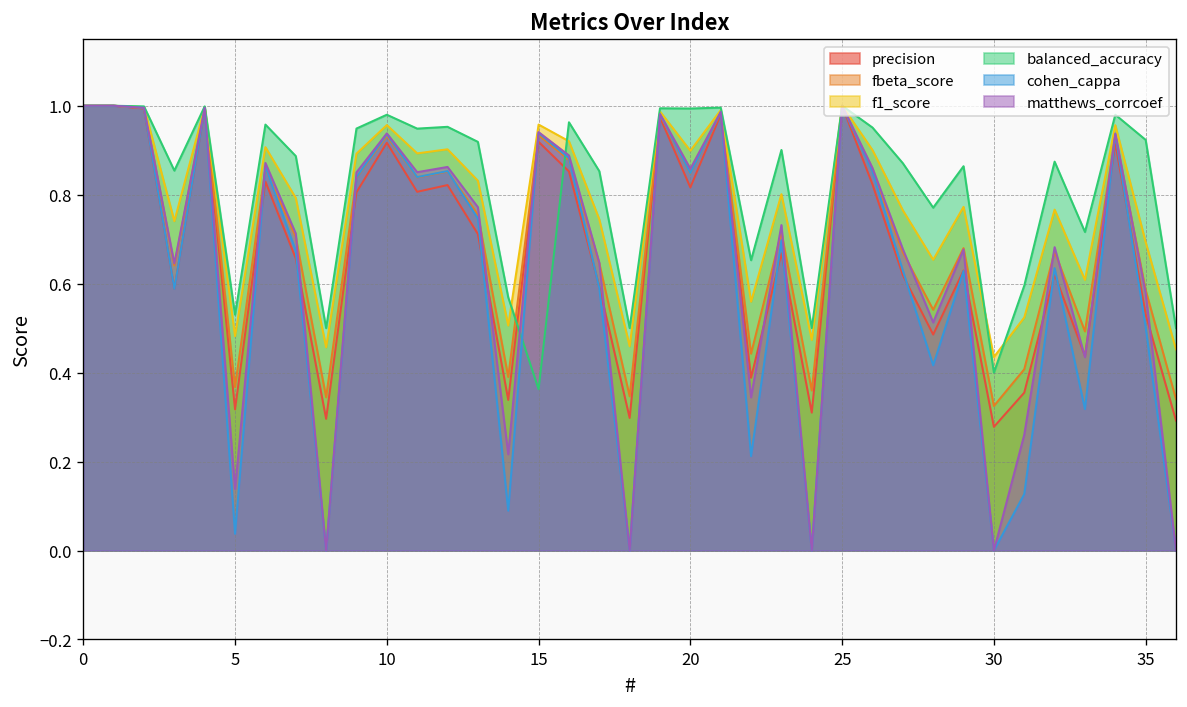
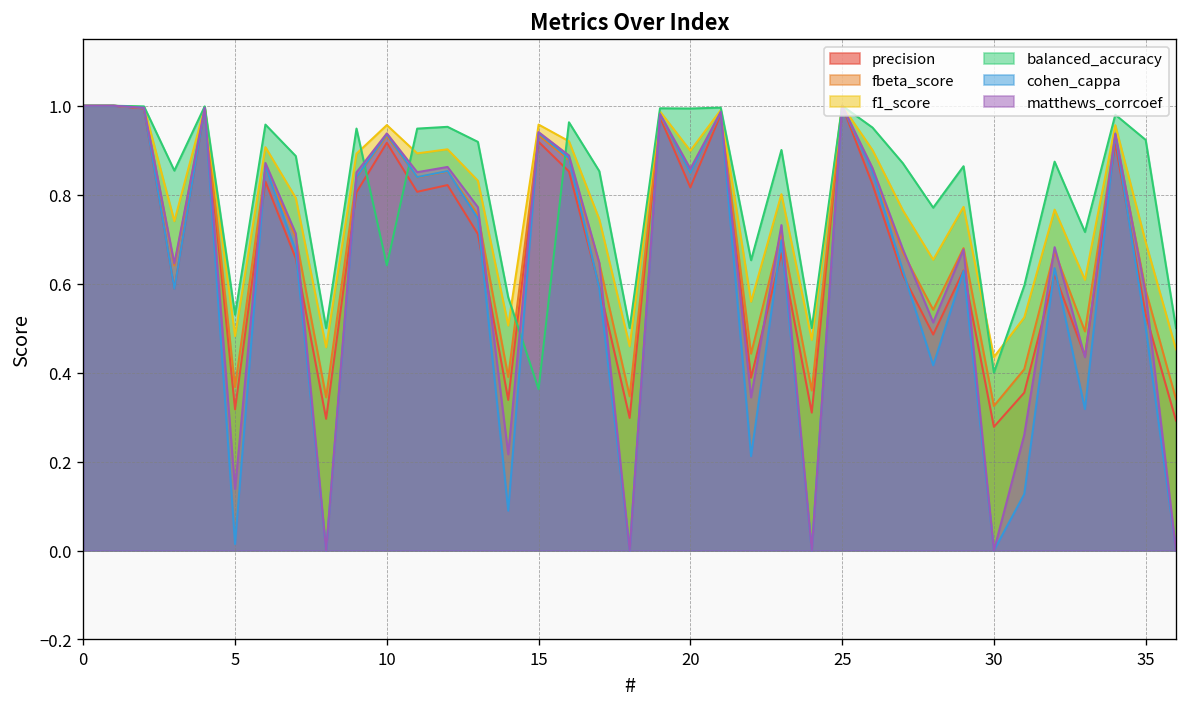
cohen_cappa, 5: 0.04 -> 0.01
balanced_accuracy, 10: 0.98 -> 0.64
